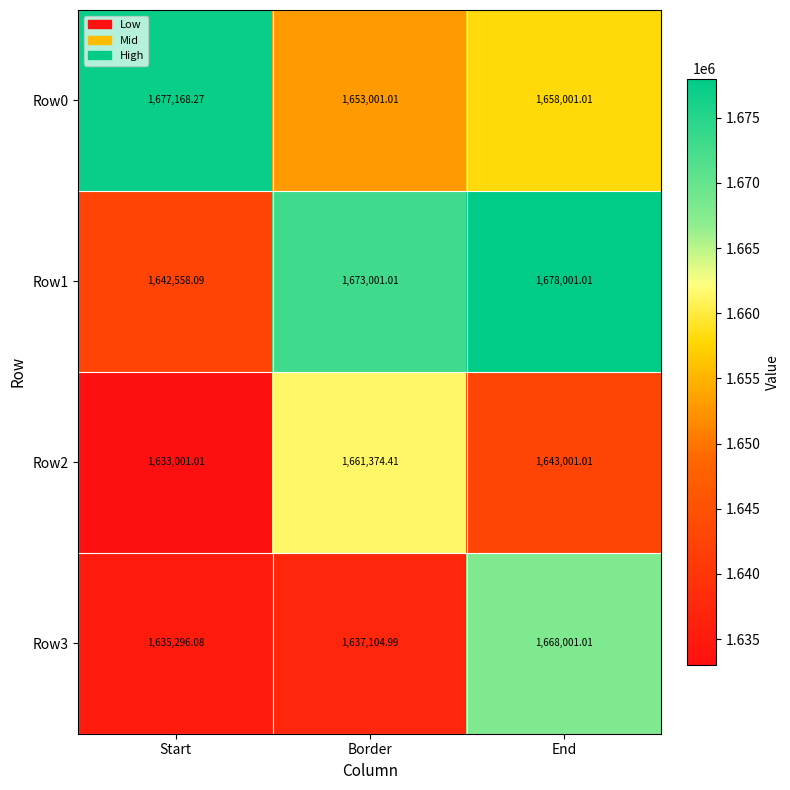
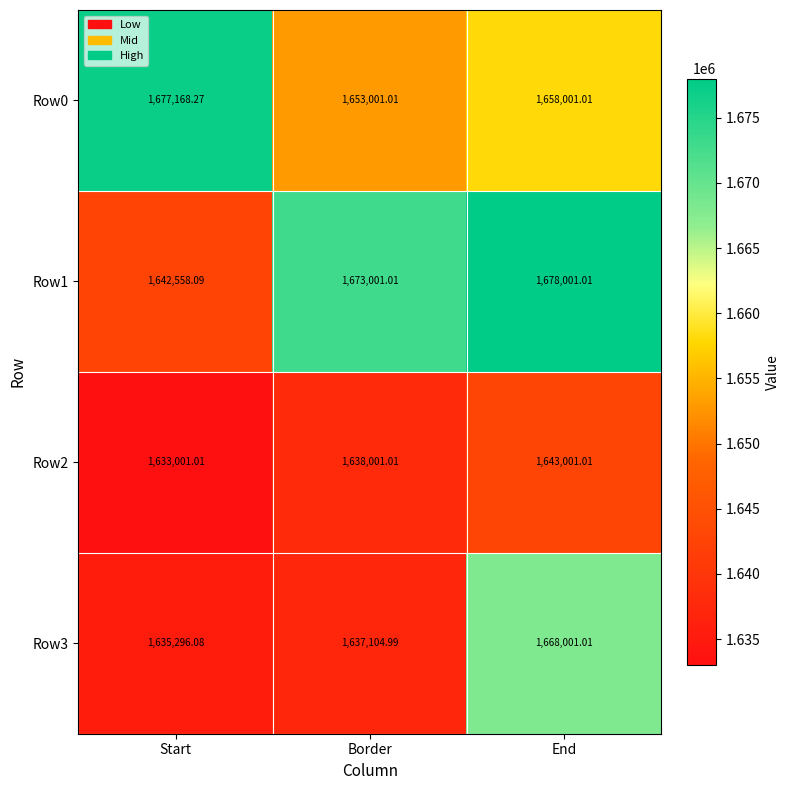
Row2, Border: 1,661,374.41 -> 1,638,001.01
